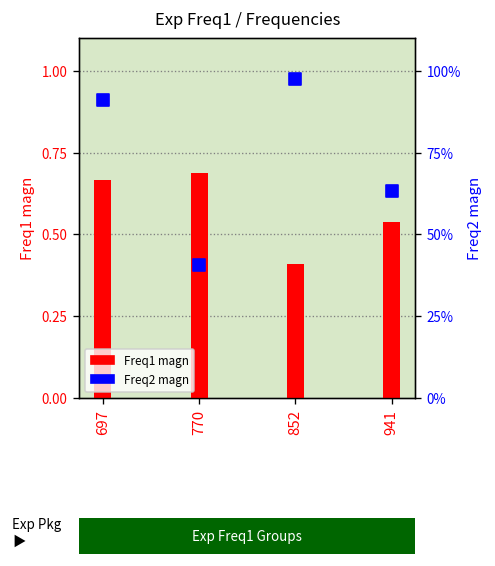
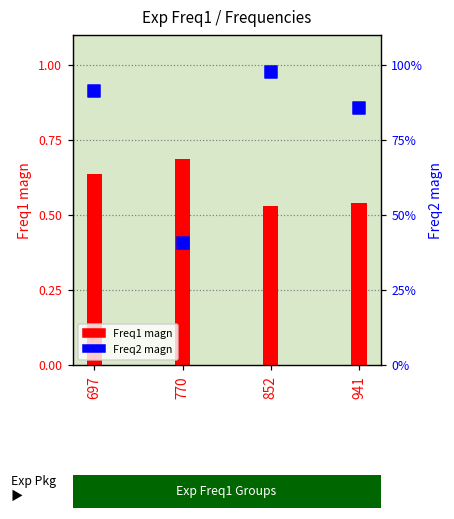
Freq1 magn, 697: 0.67 -> 0.64
Freq1 magn, 852: 0.41 -> 0.53
Freq2 magn, 941: 63% -> 86%
